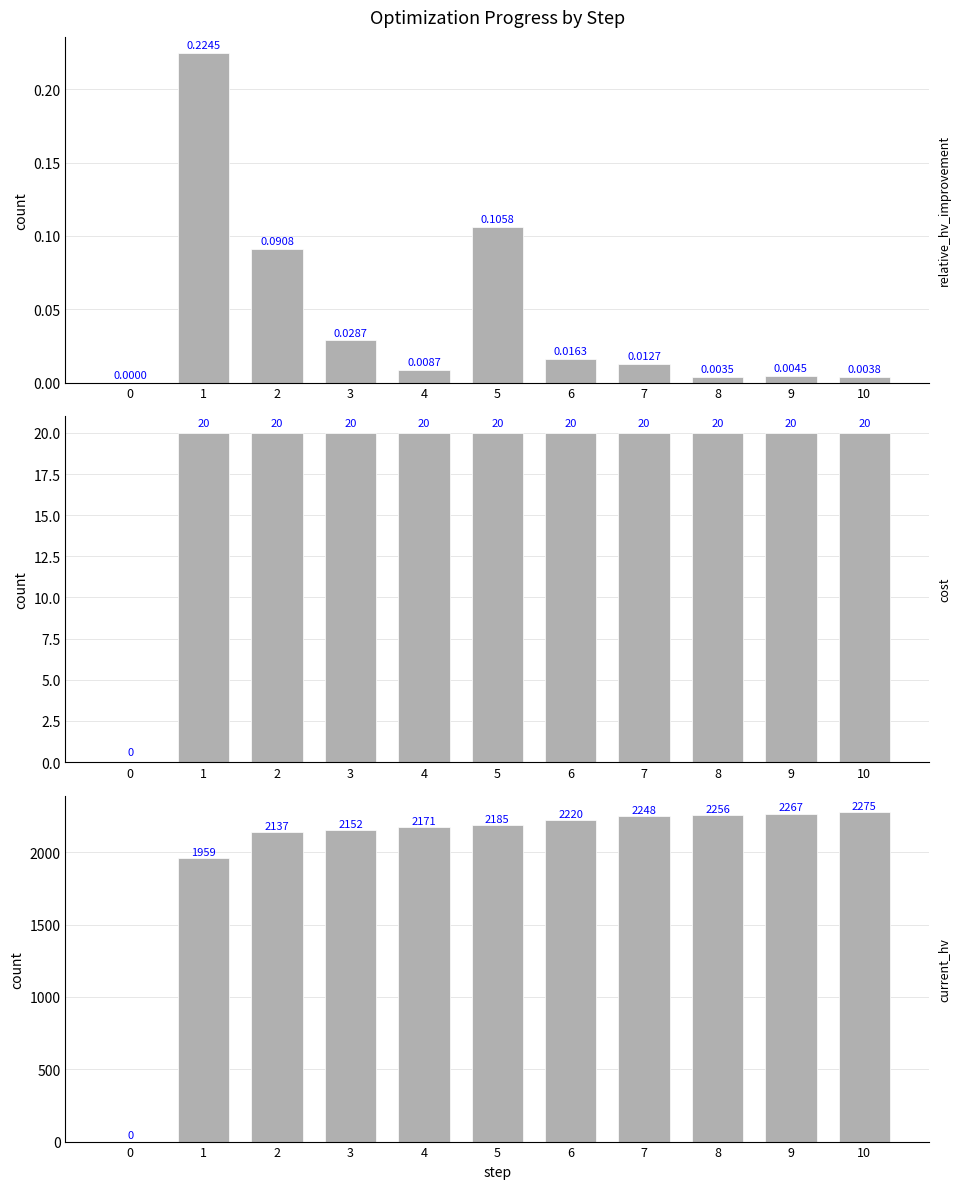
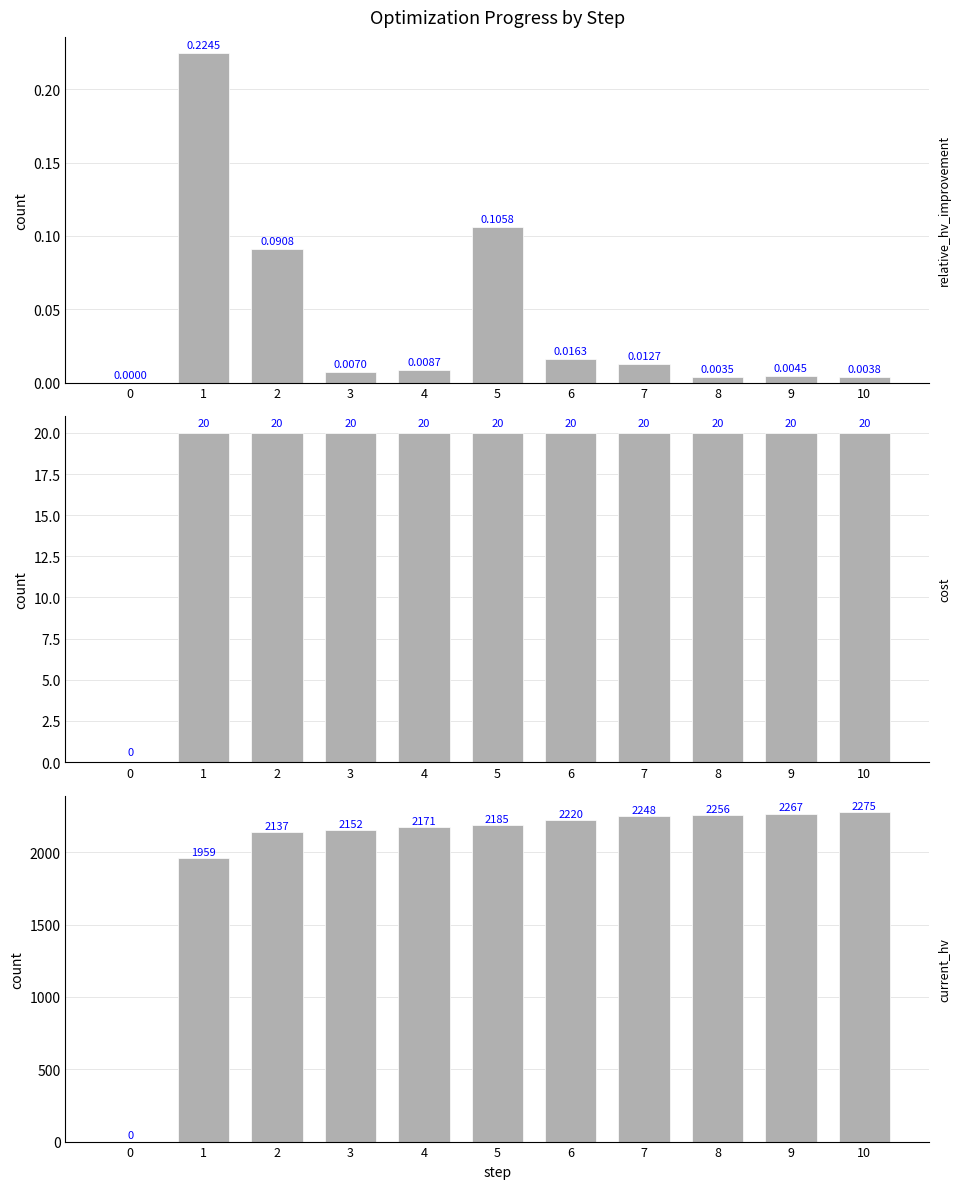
Optimization Progress by Step, 3: 0.0287 -> 0.0070
